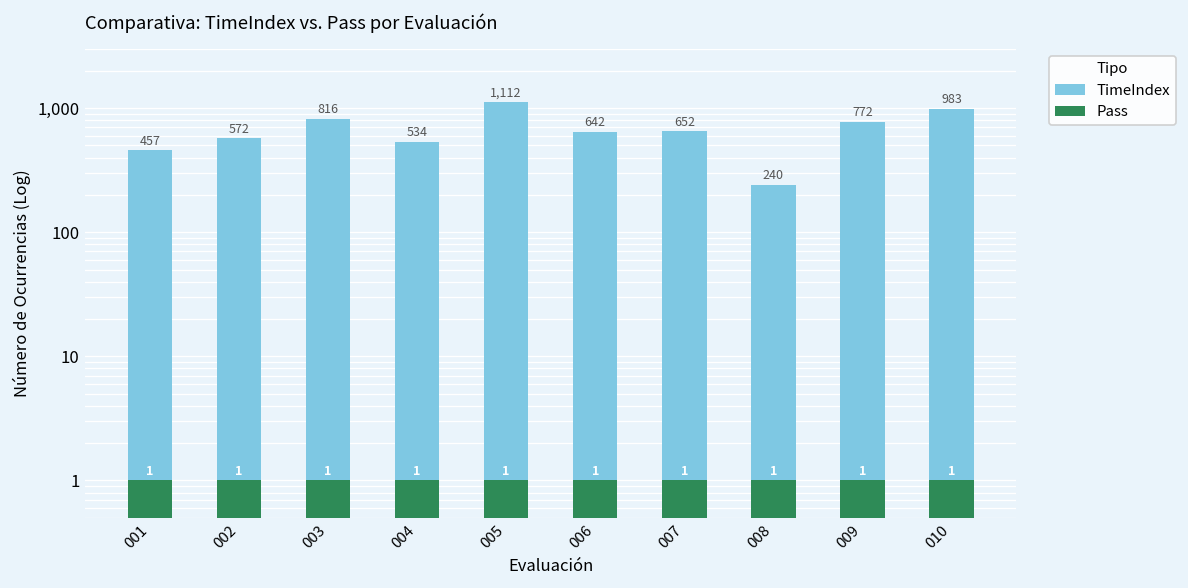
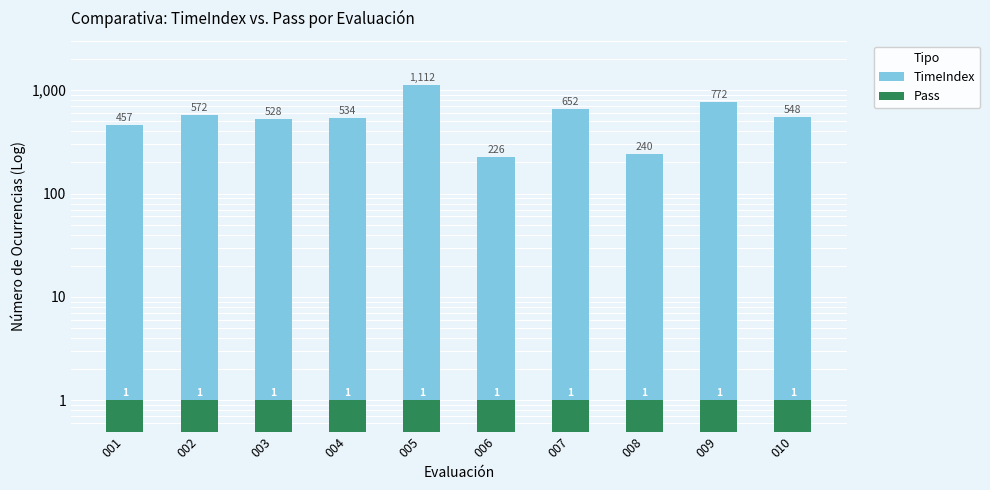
TimeIndex, 003: 816 -> 528
TimeIndex, 006: 642 -> 226
TimeIndex, 010: 983 -> 548
